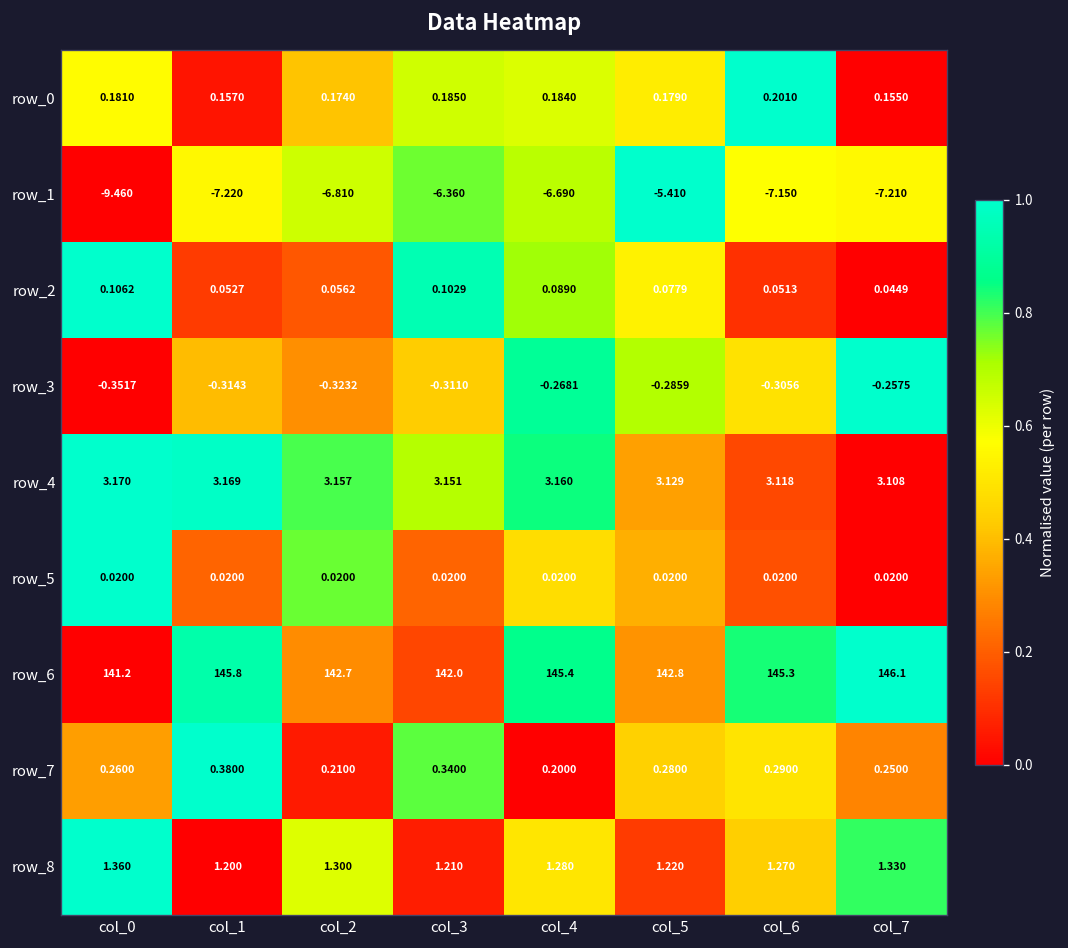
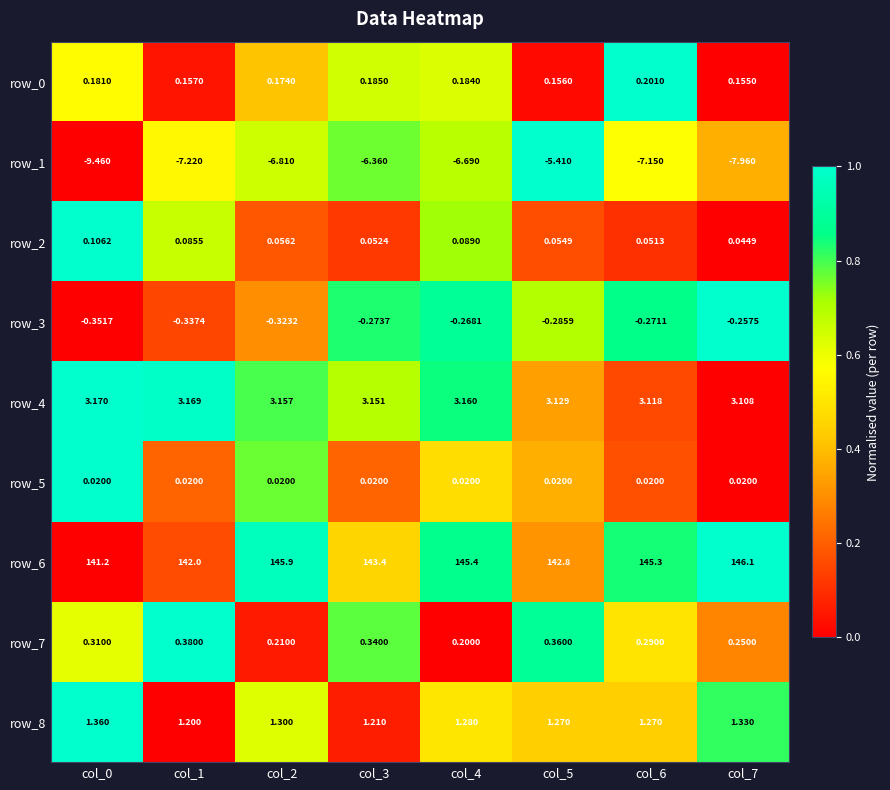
row_0, col_5: 0.1790 -> 0.1560
row_1, col_7: -7.210 -> -7.960
row_2, col_1: 0.0527 -> 0.0855
row_2, col_3: 0.1029 -> 0.0524
row_2, col_5: 0.0779 -> 0.0549
row_3, col_1: -0.3143 -> -0.3374
row_3, col_3: -0.3110 -> -0.2737
row_3, col_6: -0.3056 -> -0.2711
row_6, col_1: 145.8 -> 142.0
row_6, col_2: 142.7 -> 145.9
row_6, col_3: 142.0 -> 143.4
row_7, col_0: 0.2600 -> 0.3100
row_7, col_5: 0.2800 -> 0.3600
row_8, col_5: 1.220 -> 1.270
